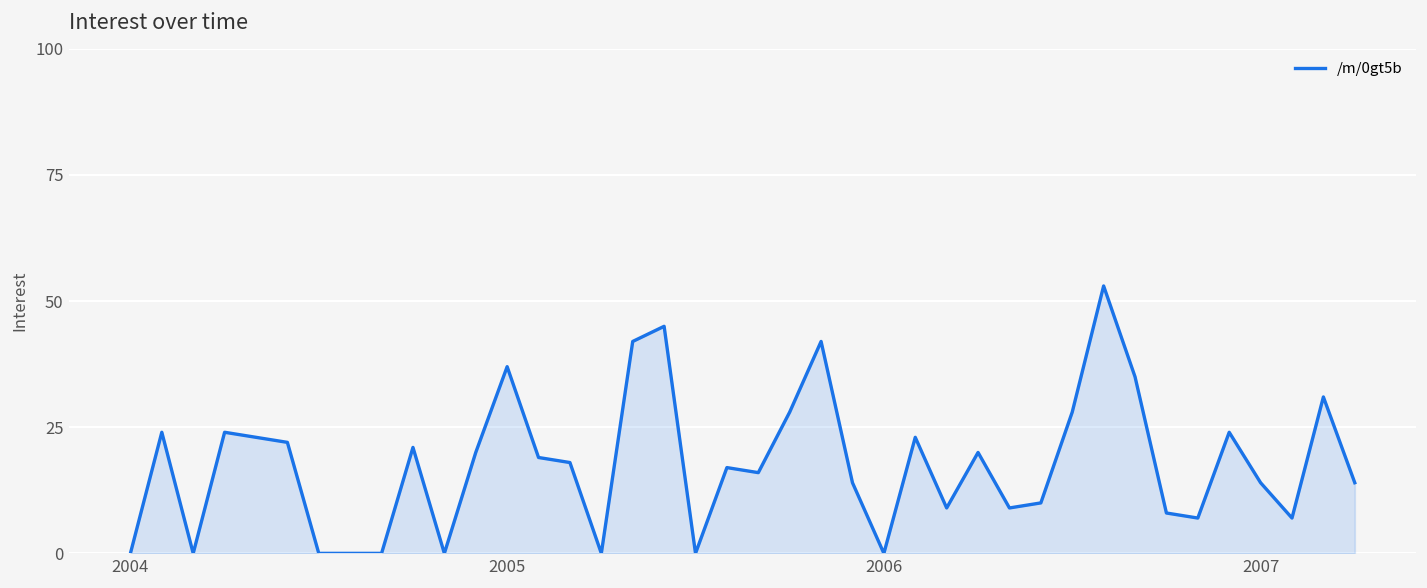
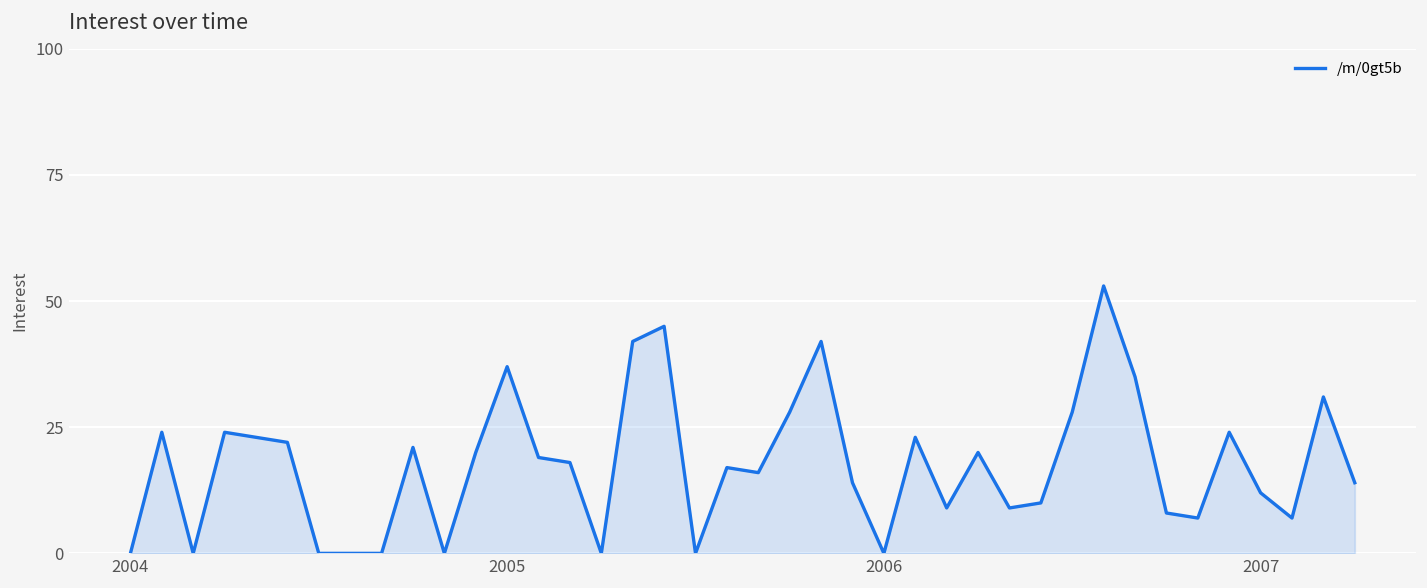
2007: 14 -> 12
